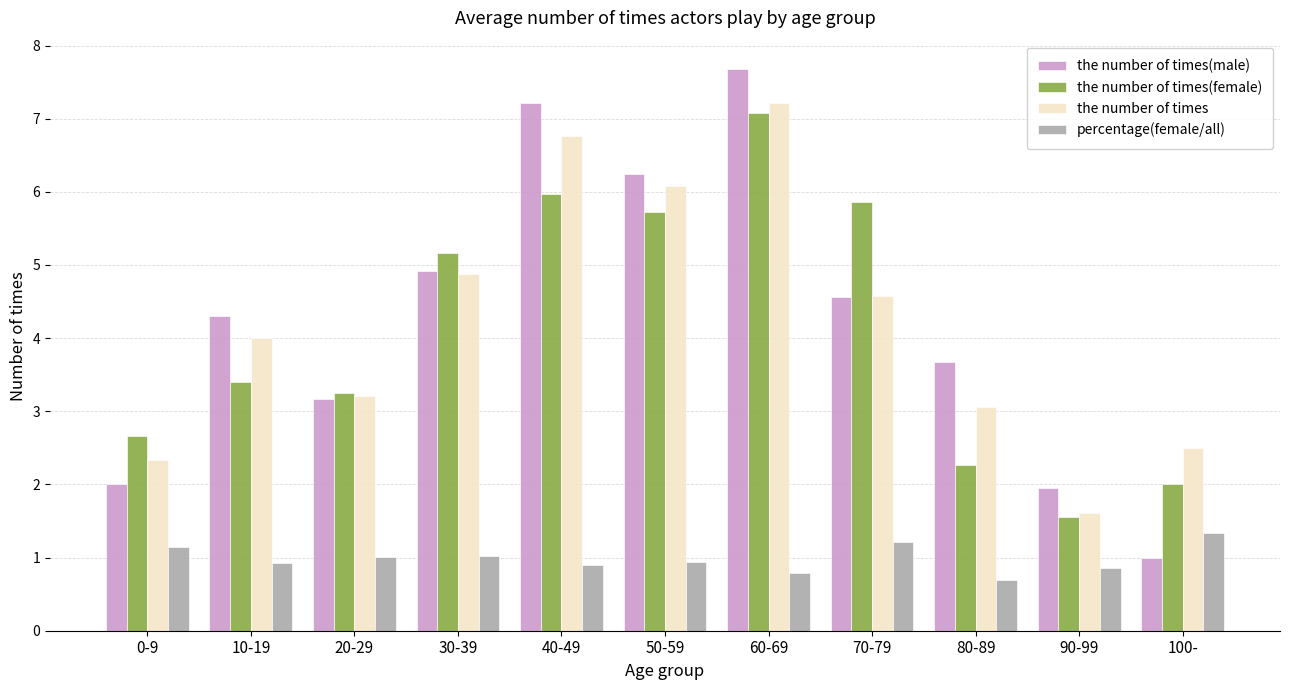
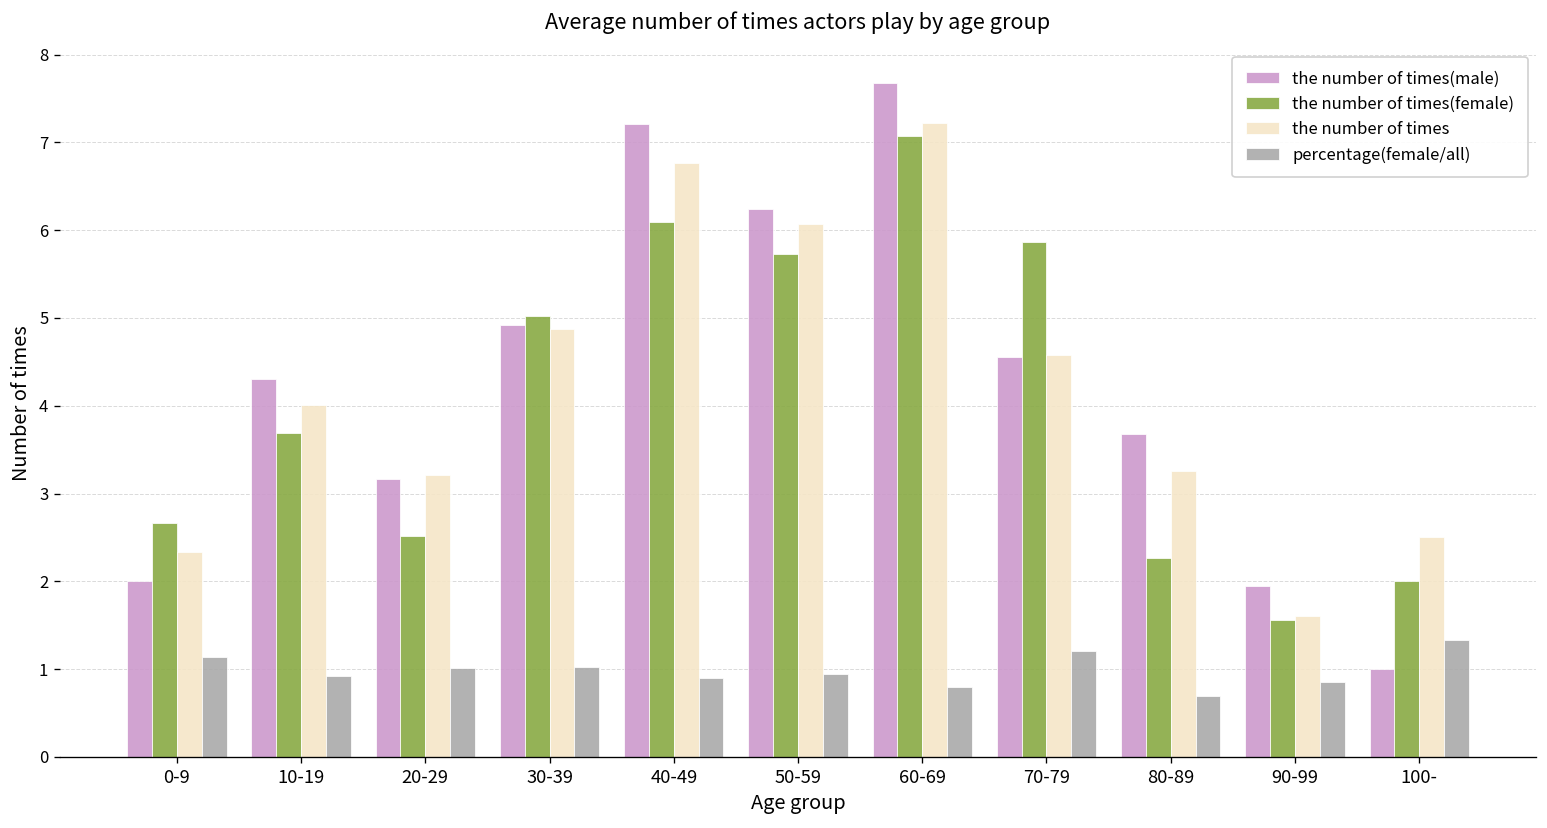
the number of times(female), 10-19: 3.4 -> 3.7
the number of times(female), 20-29: 3.2 -> 2.5
the number of times(female), 30-39: 5.2 -> 5.0
the number of times(female), 40-49: 6.0 -> 6.1
the number of times, 80-89: 3.1 -> 3.3
